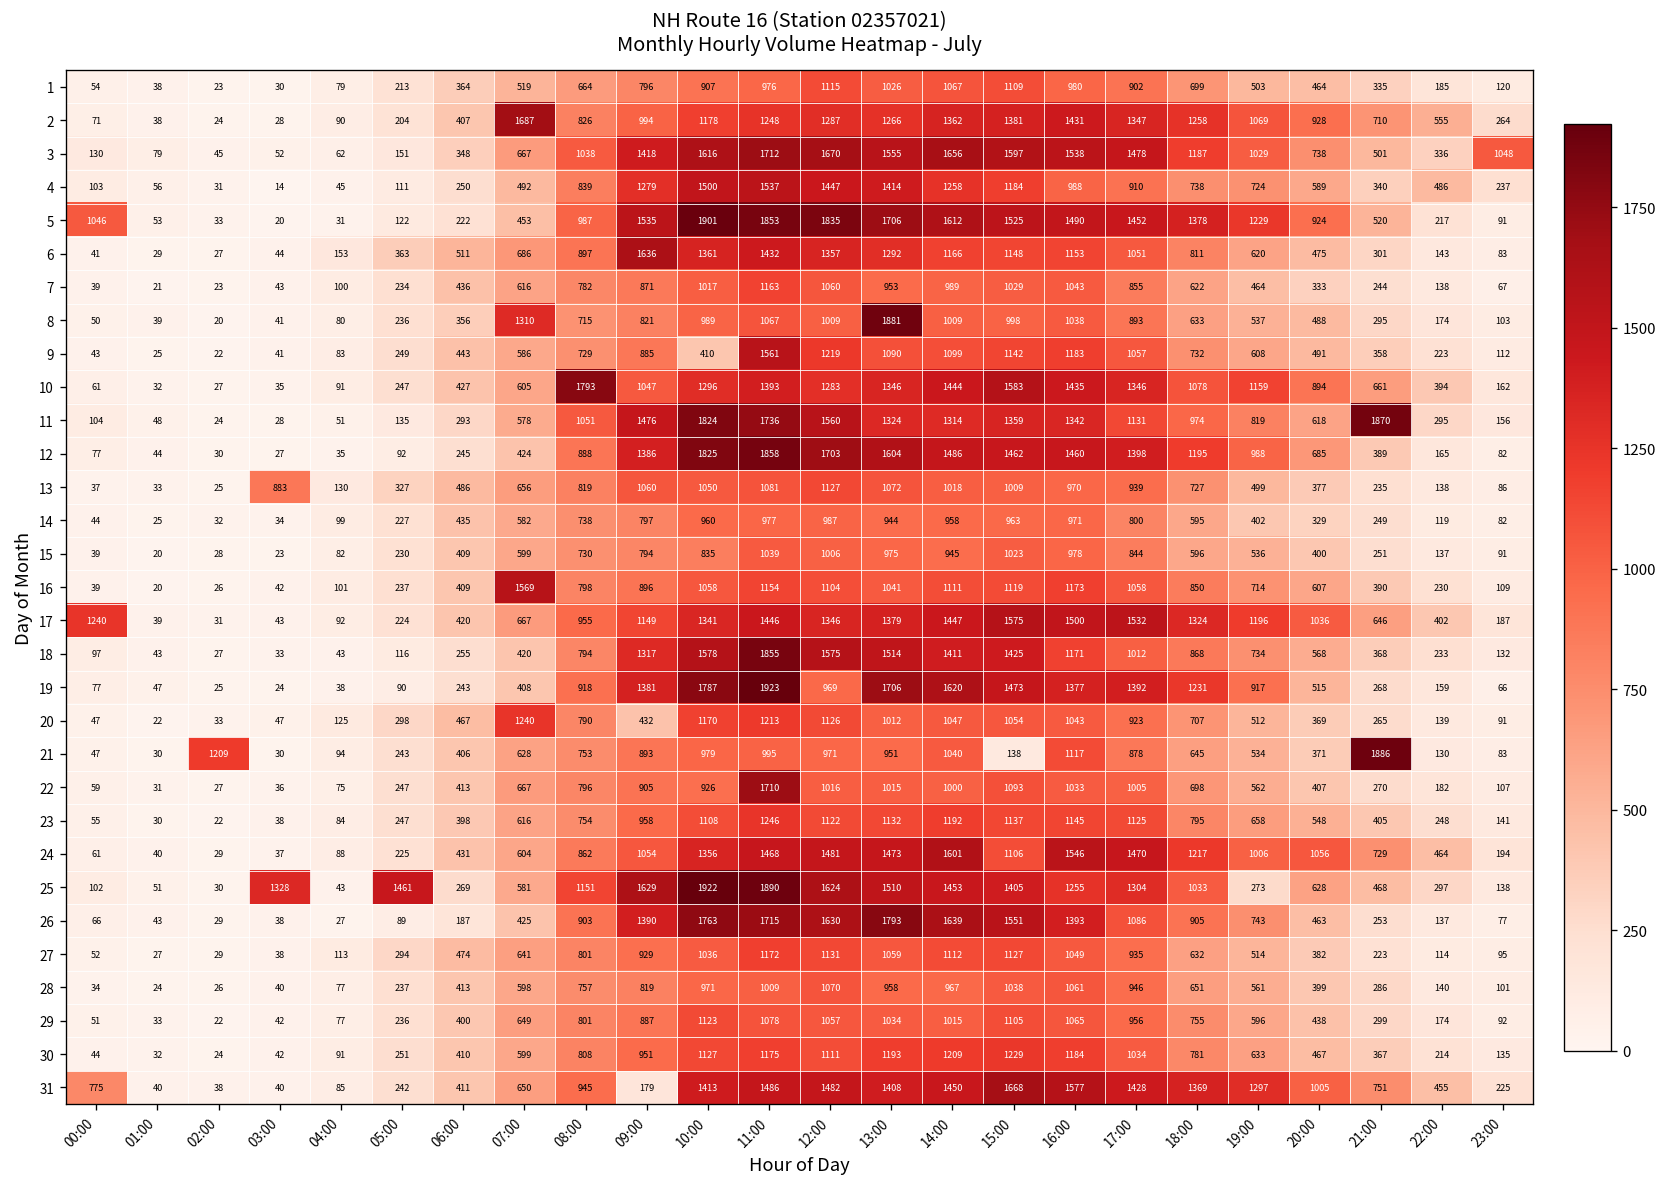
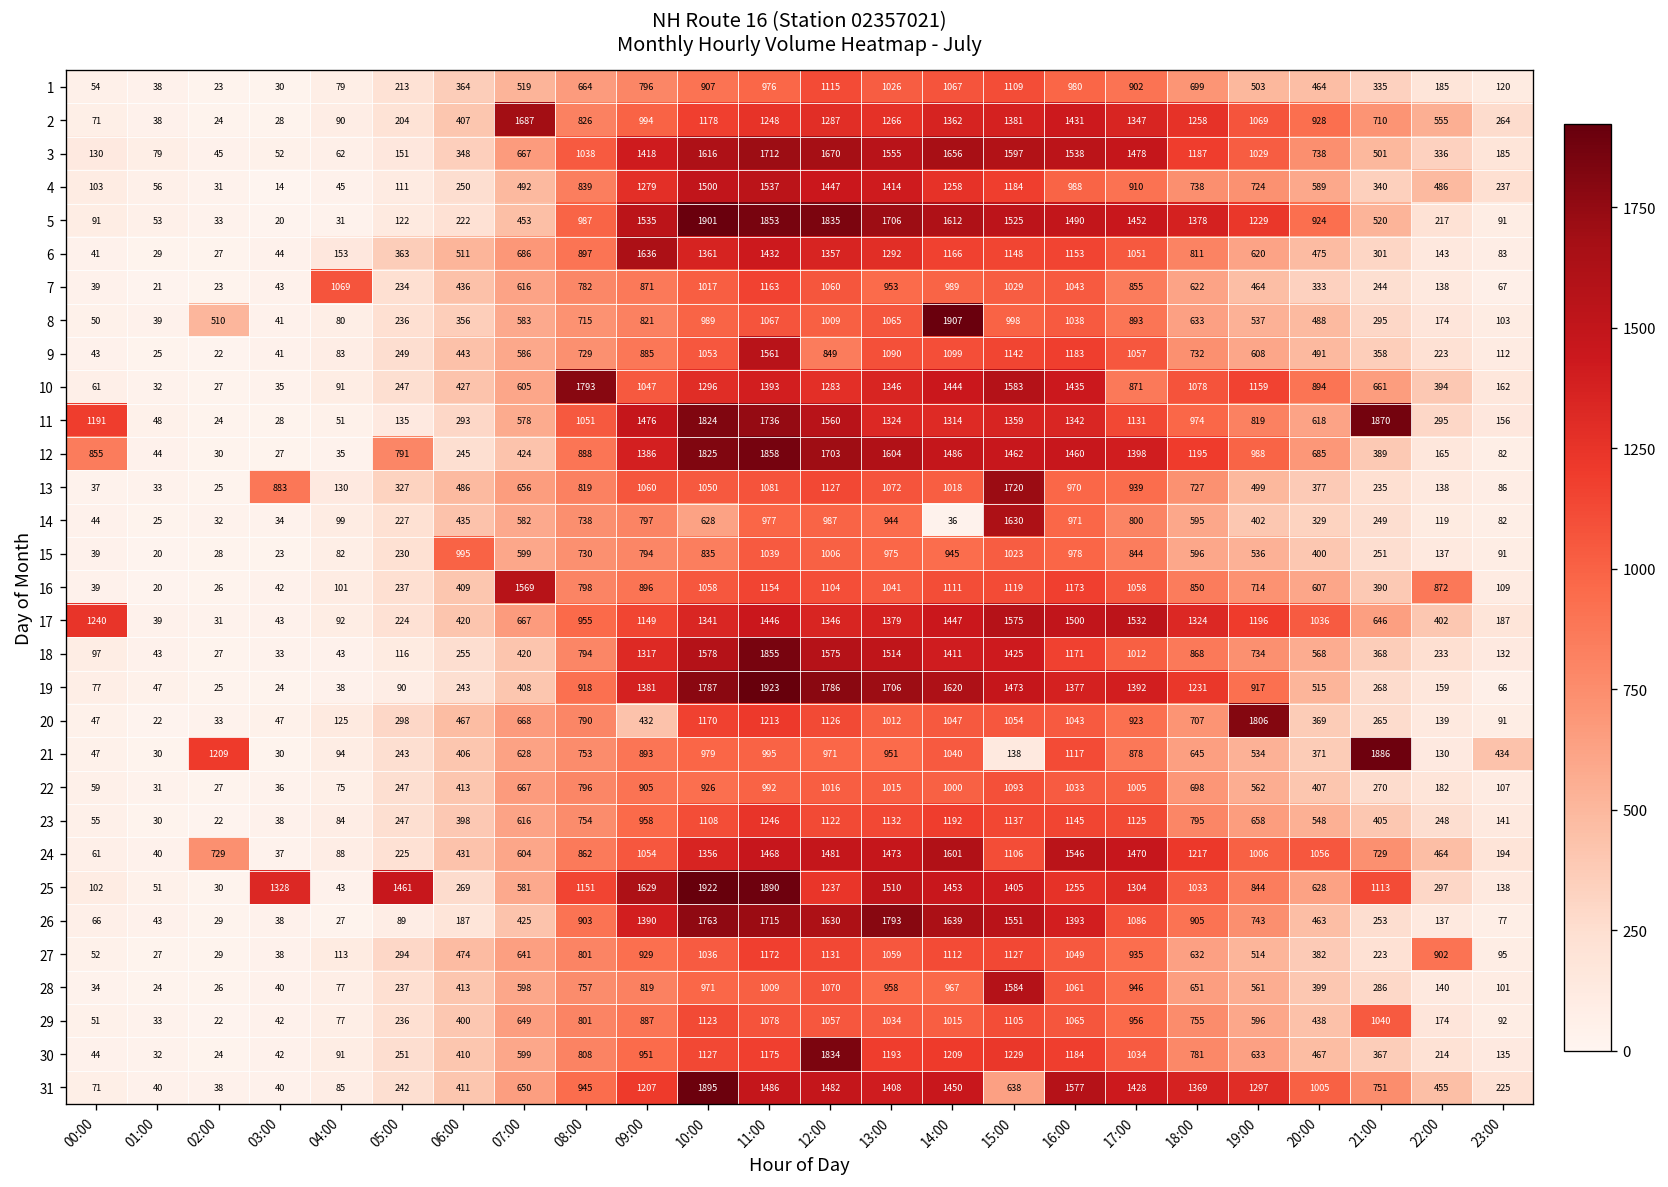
3, 23:00: 1048 -> 185
5, 00:00: 1046 -> 91
7, 04:00: 100 -> 1069
8, 02:00: 20 -> 510
8, 07:00: 1310 -> 583
8, 13:00: 1881 -> 1065
8, 14:00: 1009 -> 1907
9, 10:00: 410 -> 1053
9, 12:00: 1219 -> 849
10, 17:00: 1346 -> 871
11, 00:00: 104 -> 1191
12, 00:00: 77 -> 855
12, 05:00: 92 -> 791
13, 15:00: 1009 -> 1720
14, 10:00: 960 -> 628
14, 14:00: 958 -> 36
14, 15:00: 963 -> 1630
15, 06:00: 409 -> 995
16, 22:00: 230 -> 872
19, 12:00: 969 -> 1786
20, 07:00: 1240 -> 668
20, 19:00: 512 -> 1806
21, 23:00: 83 -> 434
22, 11:00: 1710 -> 992
24, 02:00: 29 -> 729
25, 12:00: 1624 -> 1237
25, 19:00: 273 -> 844
25, 21:00: 468 -> 1113
27, 22:00: 114 -> 902
28, 15:00: 1038 -> 1584
29, 21:00: 299 -> 1040
30, 12:00: 1111 -> 1834
31, 00:00: 775 -> 71
31, 09:00: 179 -> 1207
31, 10:00: 1413 -> 1895
31, 15:00: 1668 -> 638
